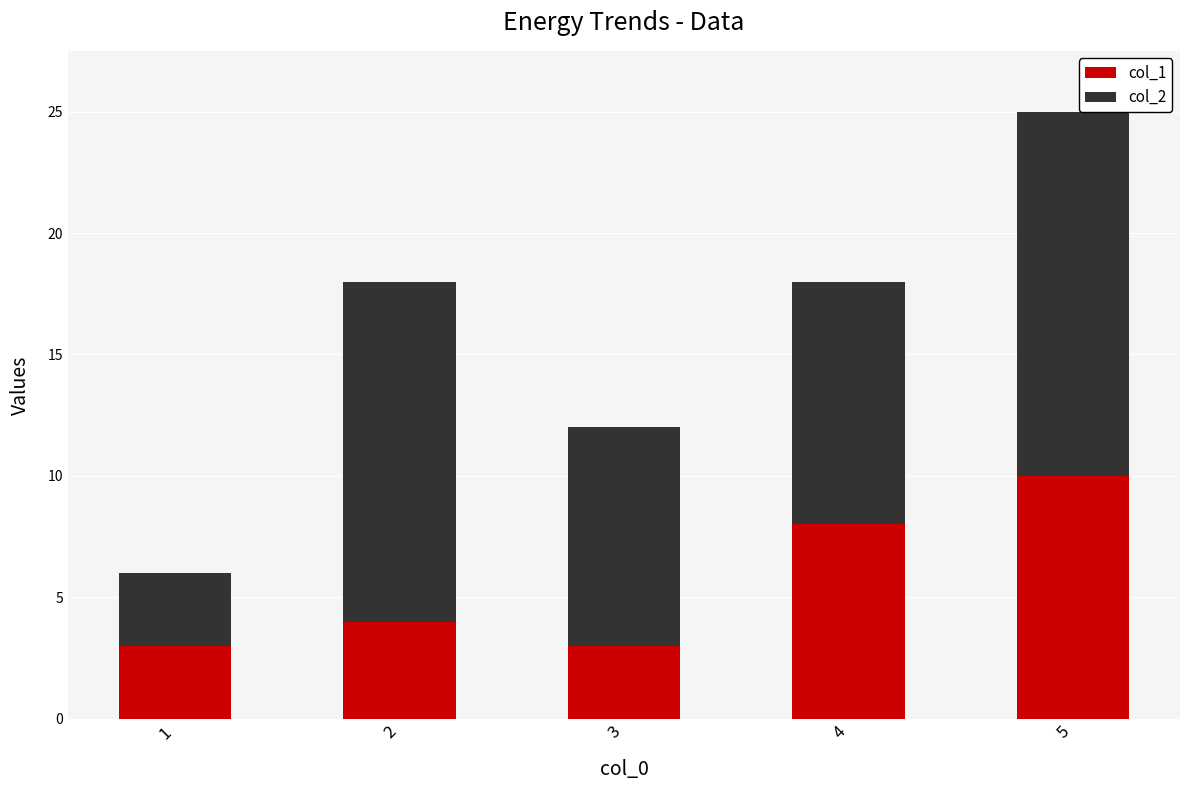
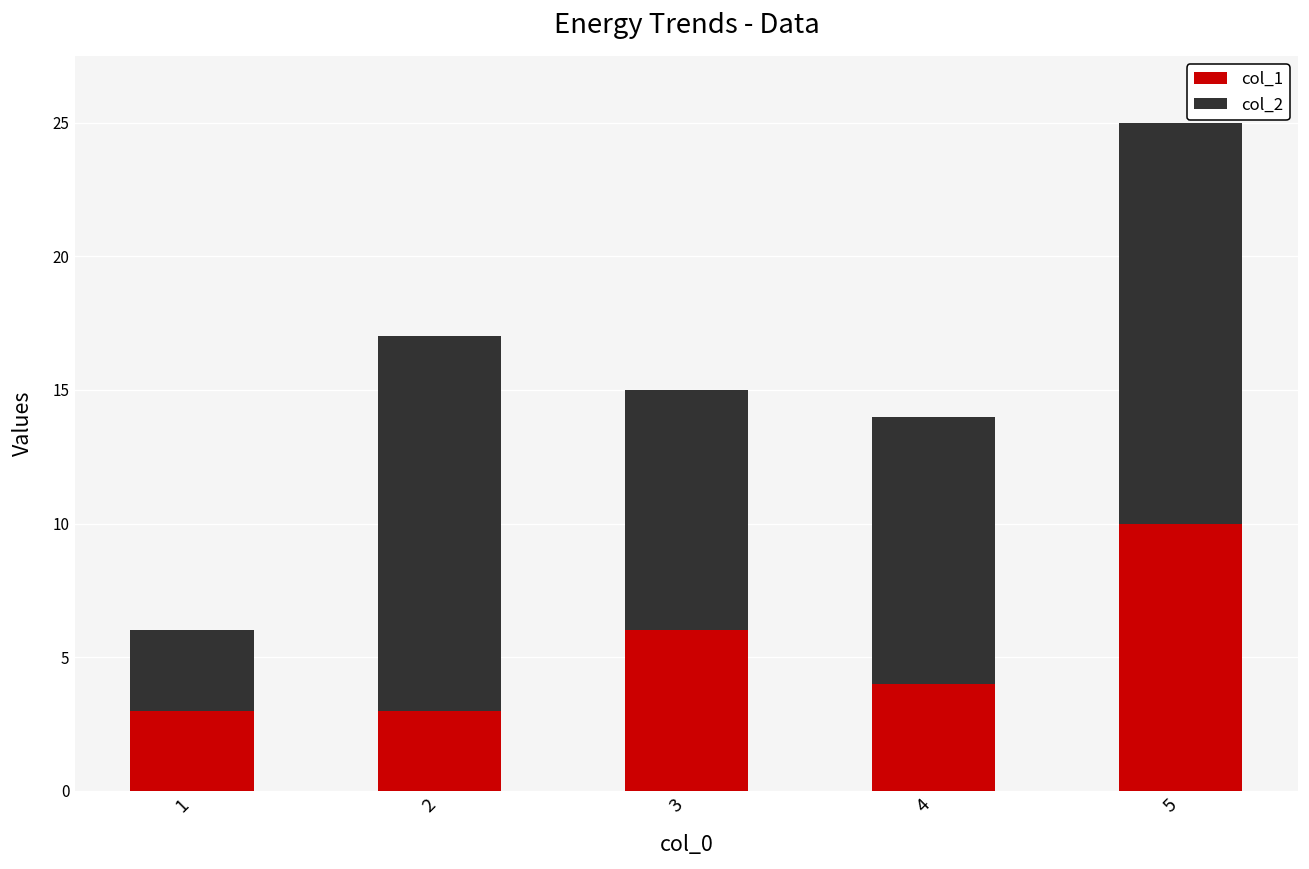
col_1, 2: 4 -> 3
col_1, 3: 3 -> 6
col_1, 4: 8 -> 4
